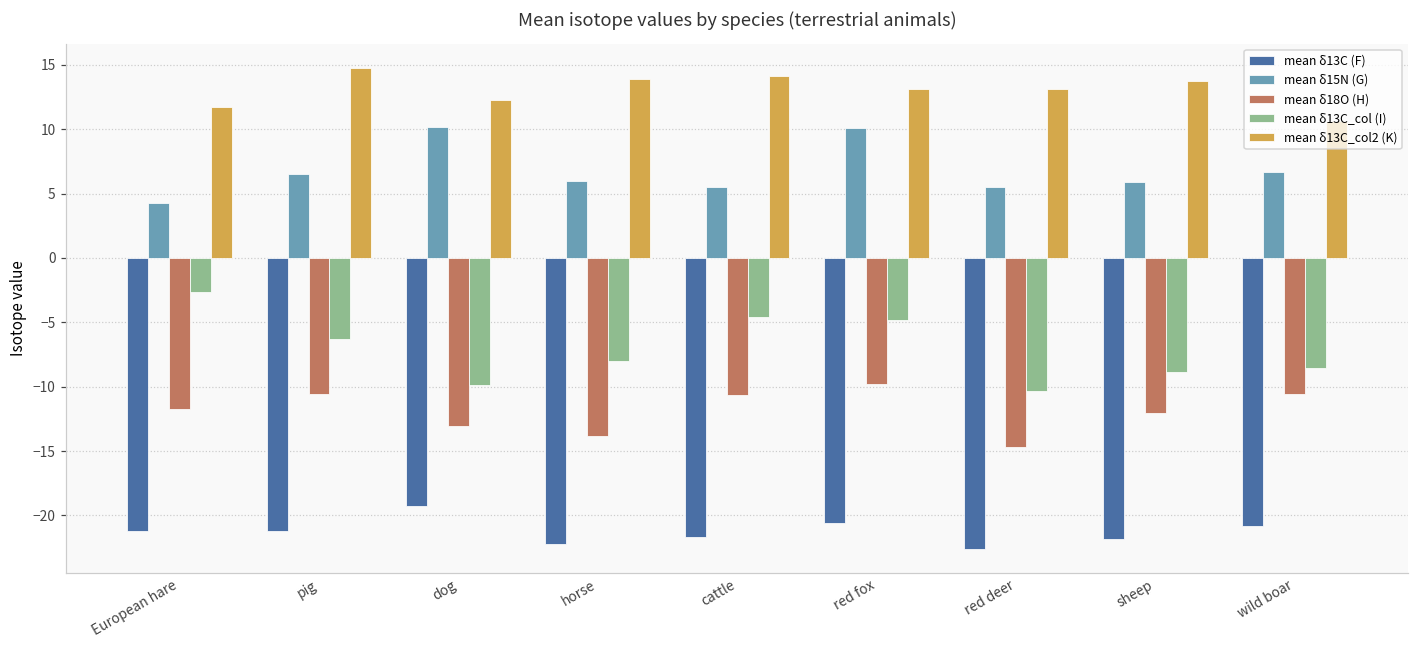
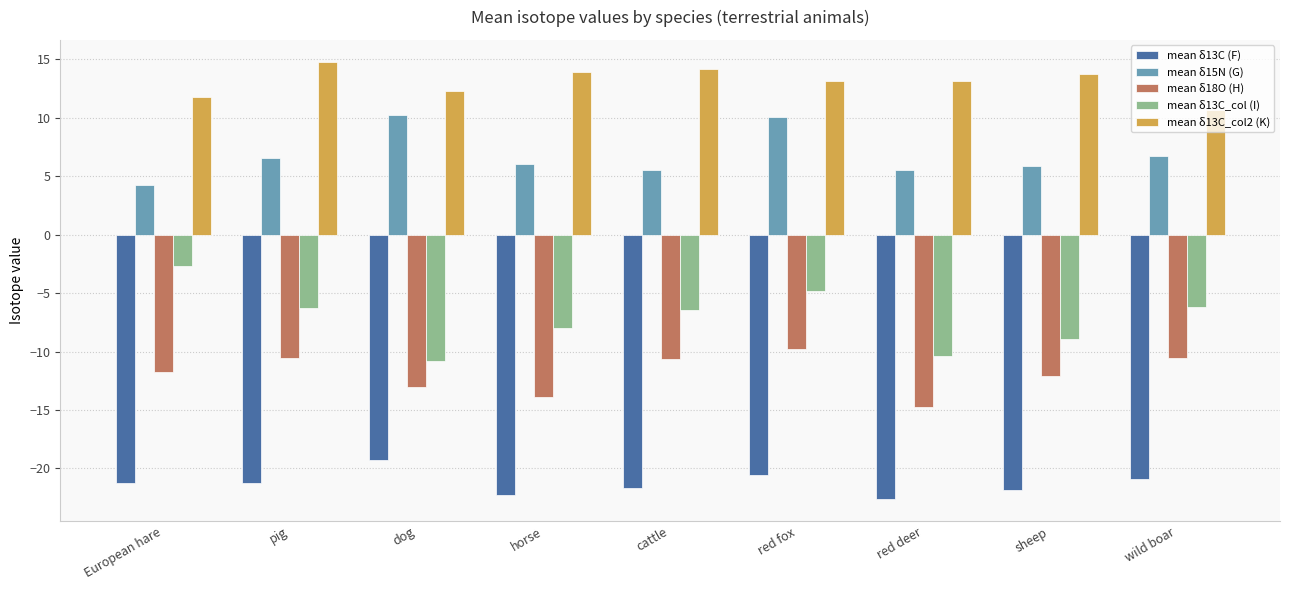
mean δ13C_col (I), dog: -9.9 -> -10.8
mean δ13C_col (I), cattle: -4.6 -> -6.4
mean δ13C_col (I), wild boar: -8.5 -> -6.2
